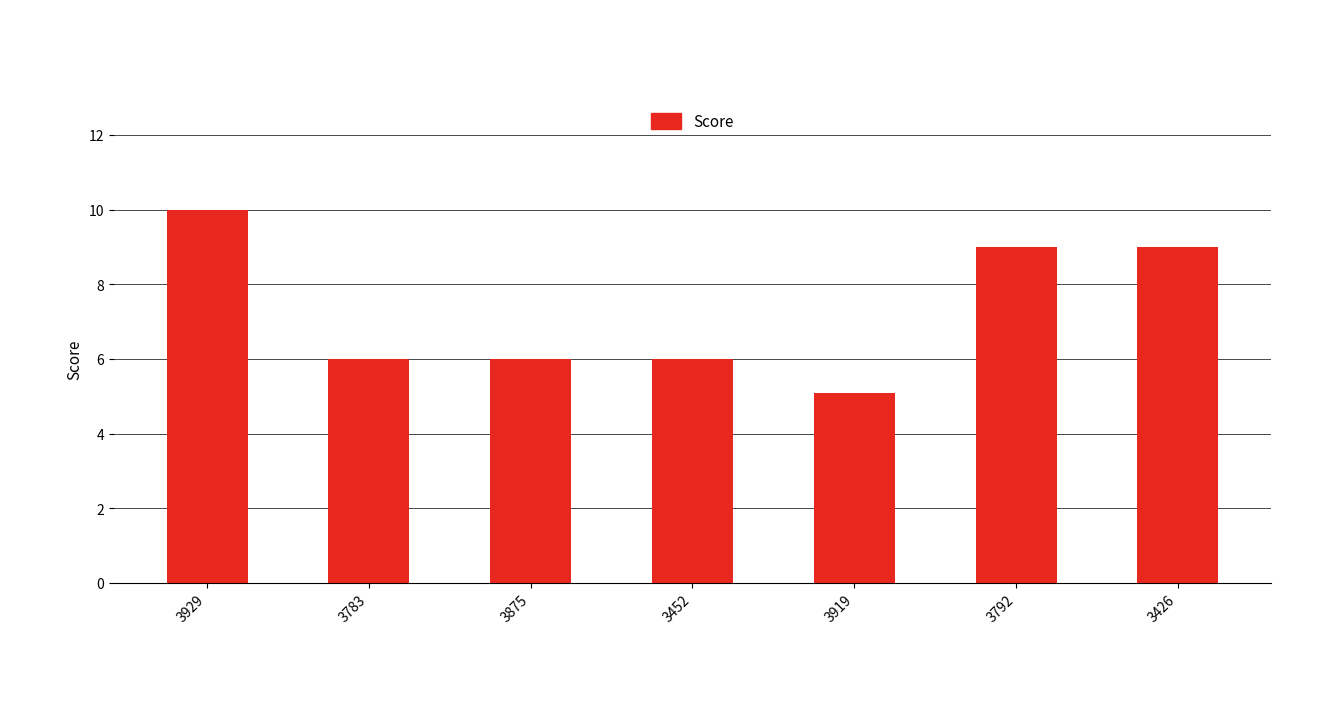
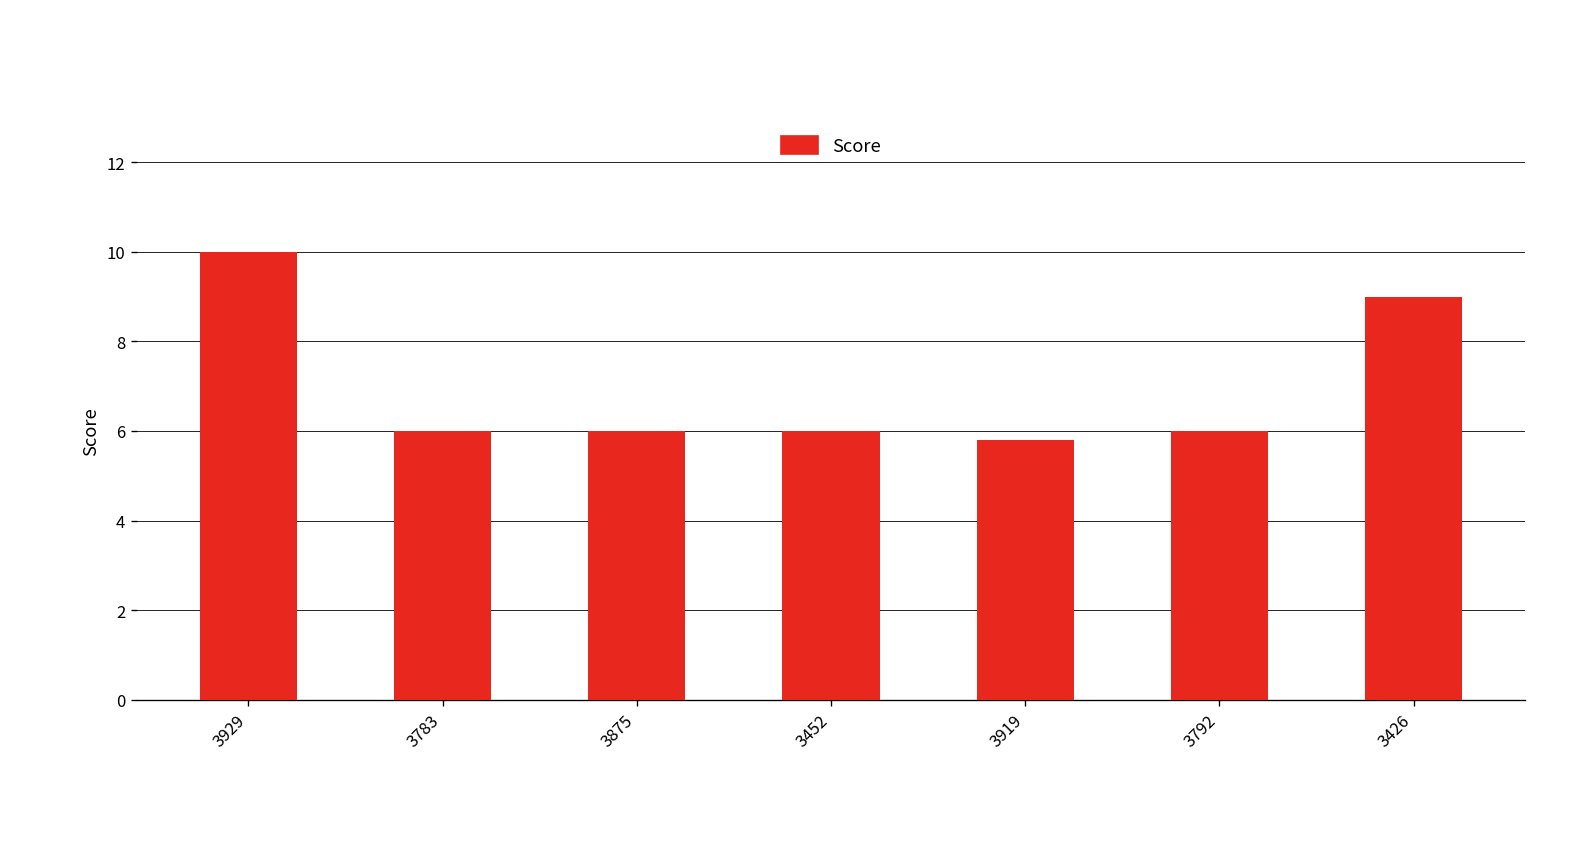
3919: 5.1 -> 5.8
3792: 9 -> 6
